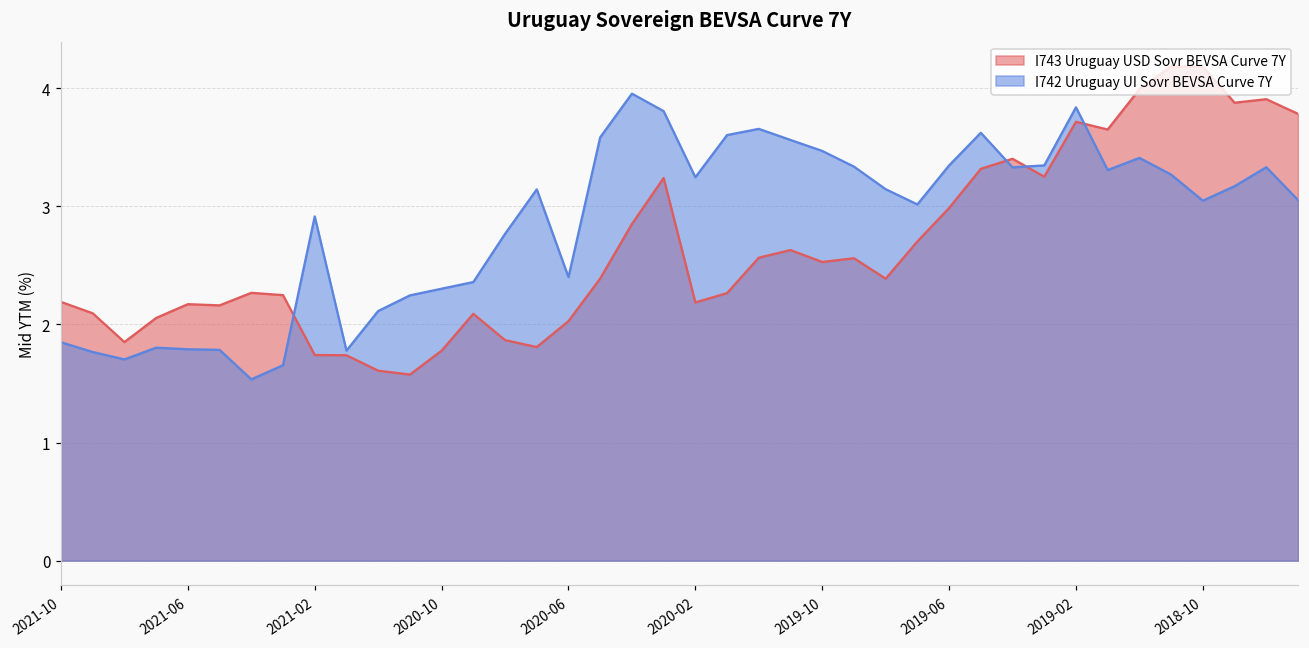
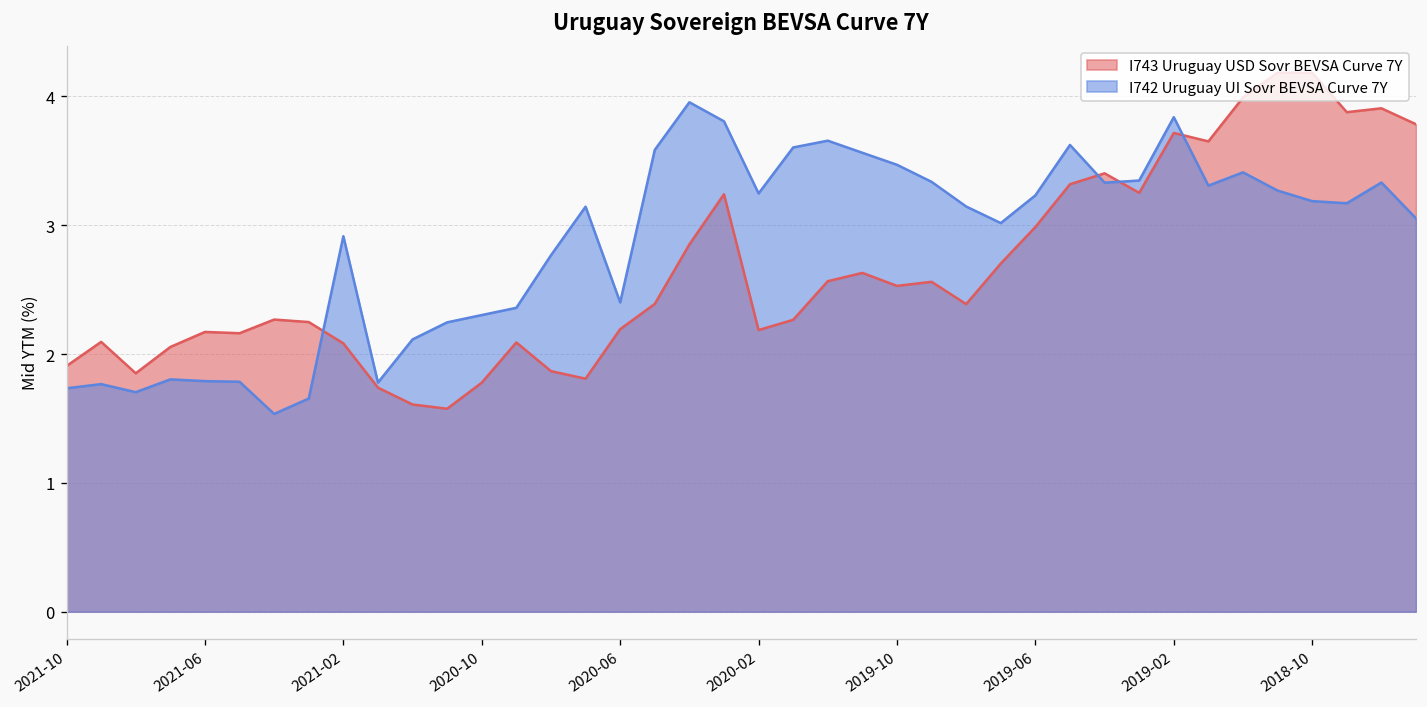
I743 Uruguay USD Sovr BEVSA Curve 7Y, 2021-10: 2.19 -> 1.91
I742 Uruguay UI Sovr BEVSA Curve 7Y, 2021-10: 1.85 -> 1.73
I743 Uruguay USD Sovr BEVSA Curve 7Y, 2021-02: 1.74 -> 2.08
I743 Uruguay USD Sovr BEVSA Curve 7Y, 2020-06: 2.03 -> 2.19
I742 Uruguay UI Sovr BEVSA Curve 7Y, 2019-06: 3.35 -> 3.23
I742 Uruguay UI Sovr BEVSA Curve 7Y, 2018-10: 3.05 -> 3.19
